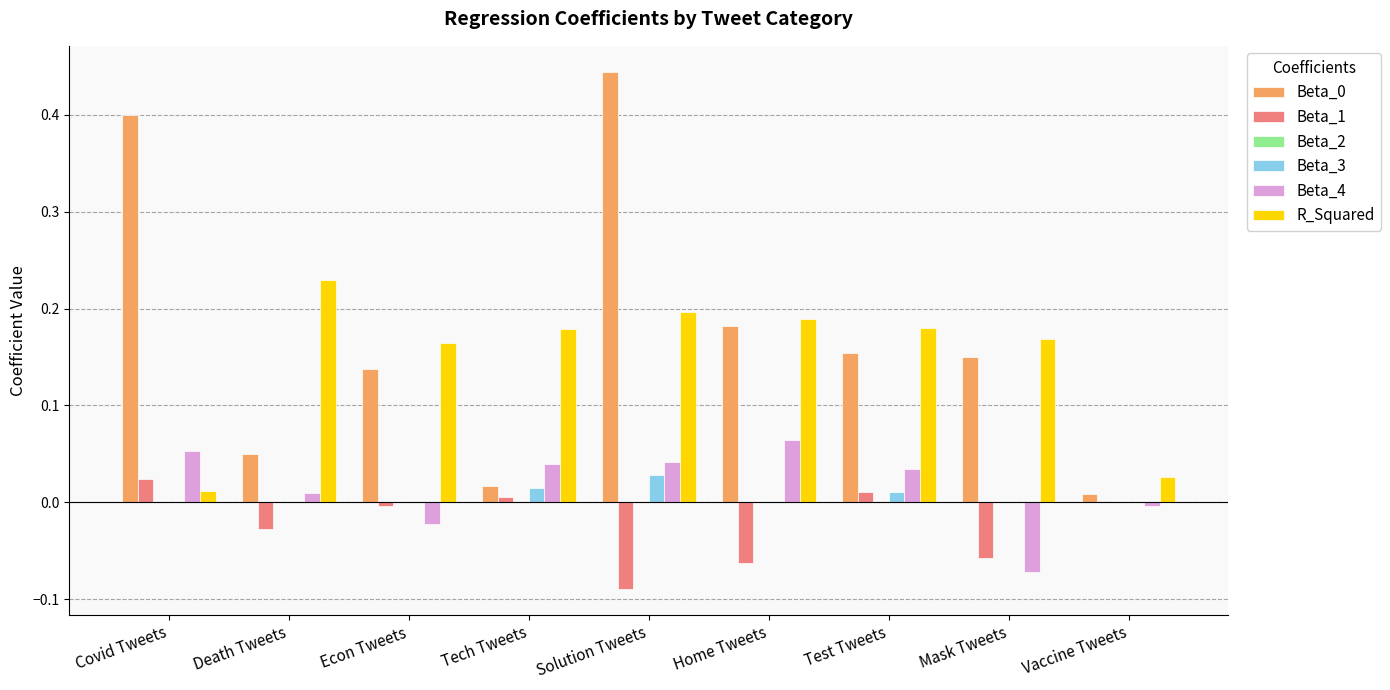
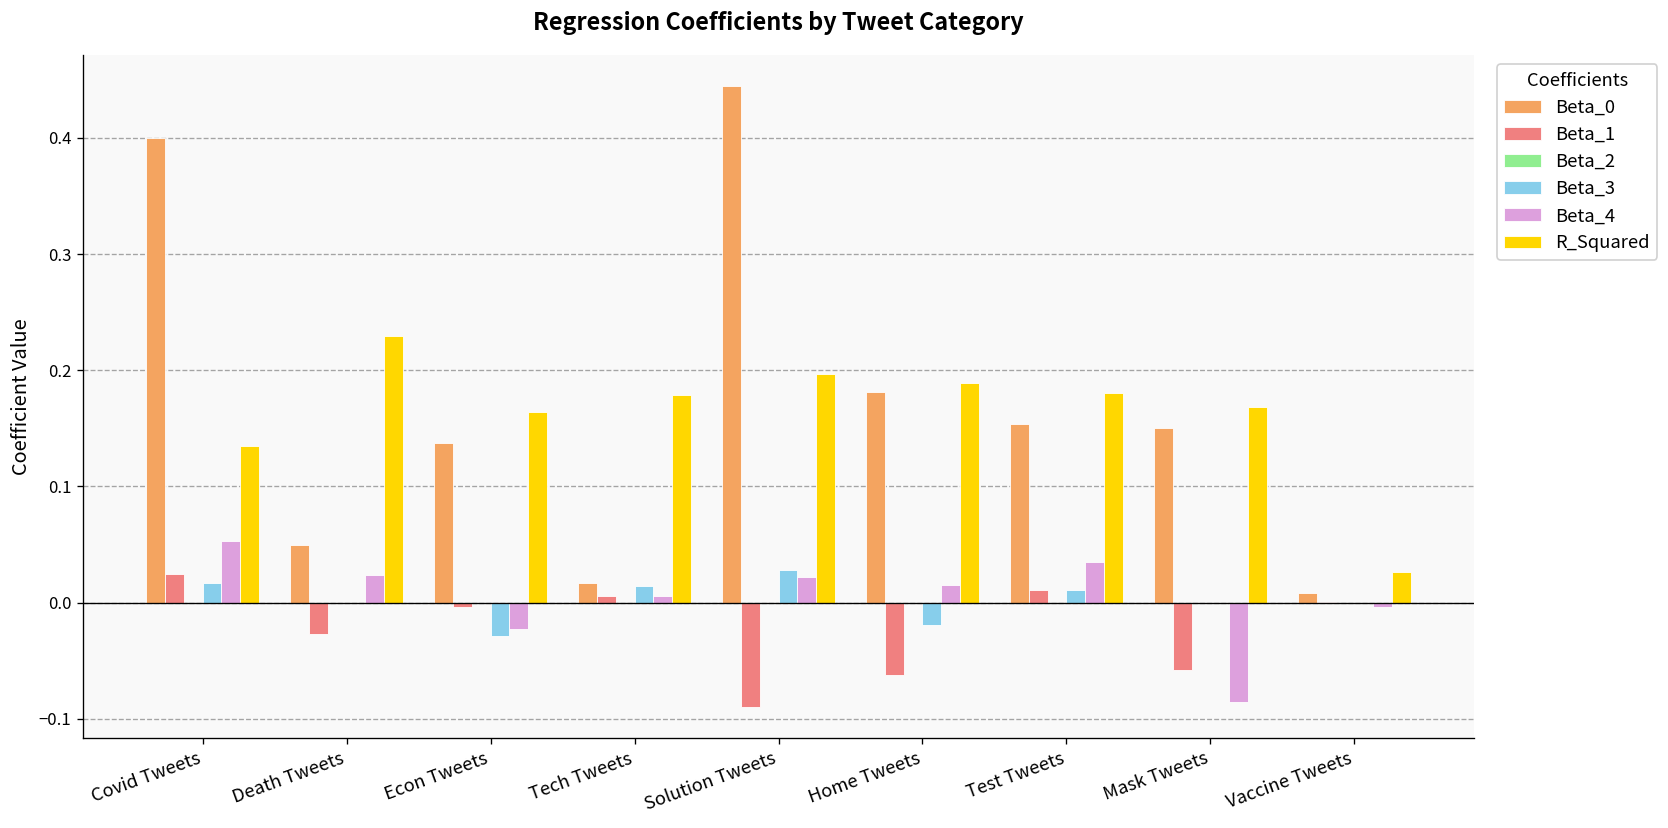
Beta_3, Covid Tweets: 0.00 -> 0.02
R_Squared, Covid Tweets: 0.01 -> 0.13
Beta_4, Death Tweets: 0.01 -> 0.02
Beta_3, Econ Tweets: 0.00 -> -0.03
Beta_4, Tech Tweets: 0.04 -> 0.01
Beta_4, Solution Tweets: 0.04 -> 0.02
Beta_3, Home Tweets: 0.00 -> -0.02
Beta_4, Home Tweets: 0.06 -> 0.01
Beta_4, Mask Tweets: -0.07 -> -0.09
